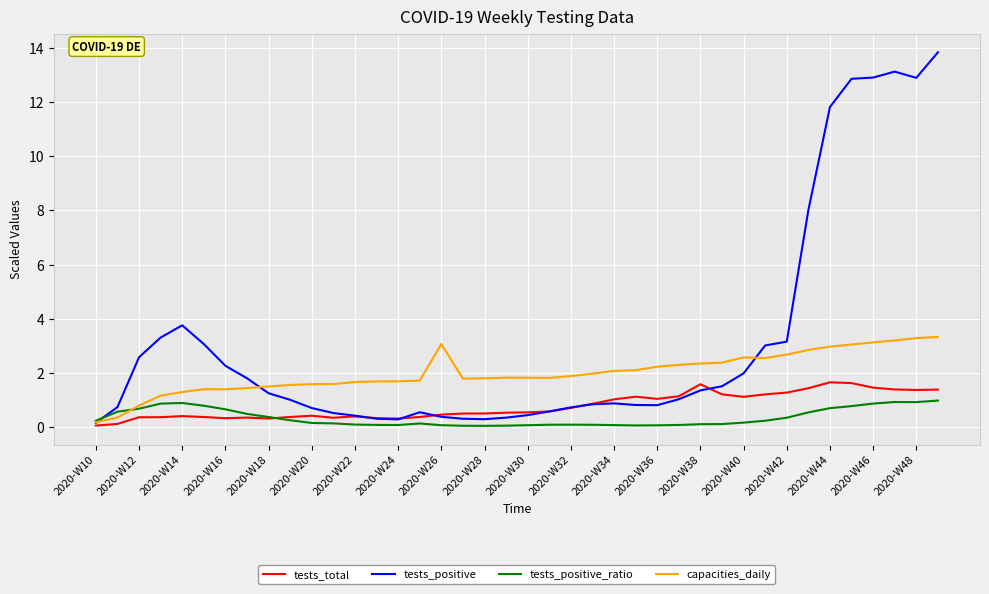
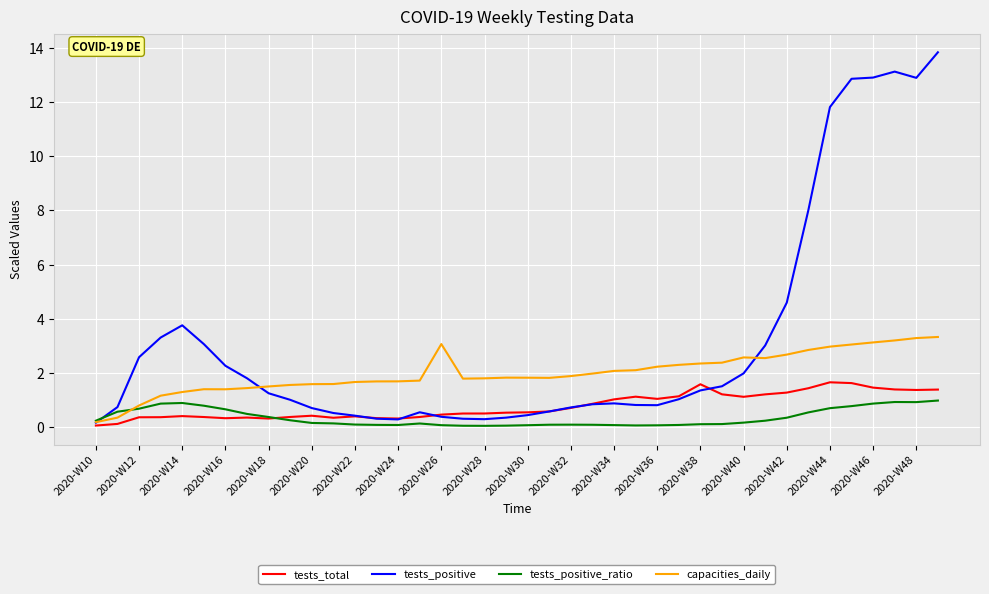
tests_positive, 2020-W42: 3.2 -> 4.6
